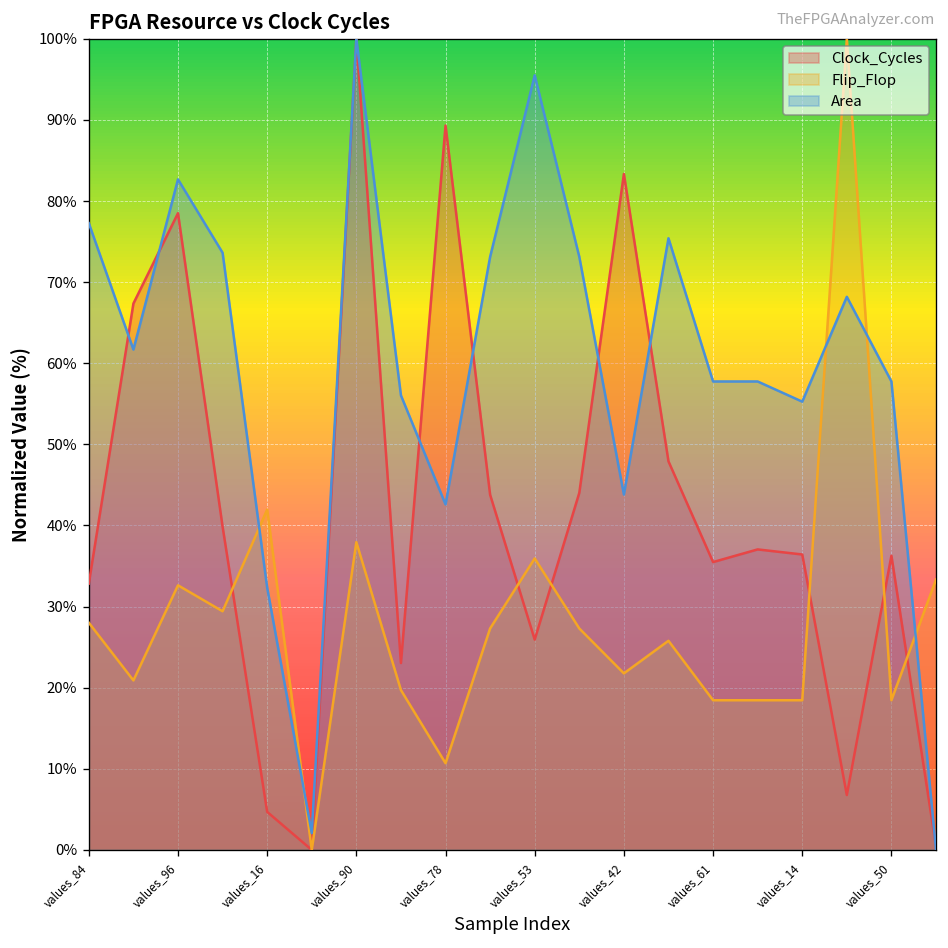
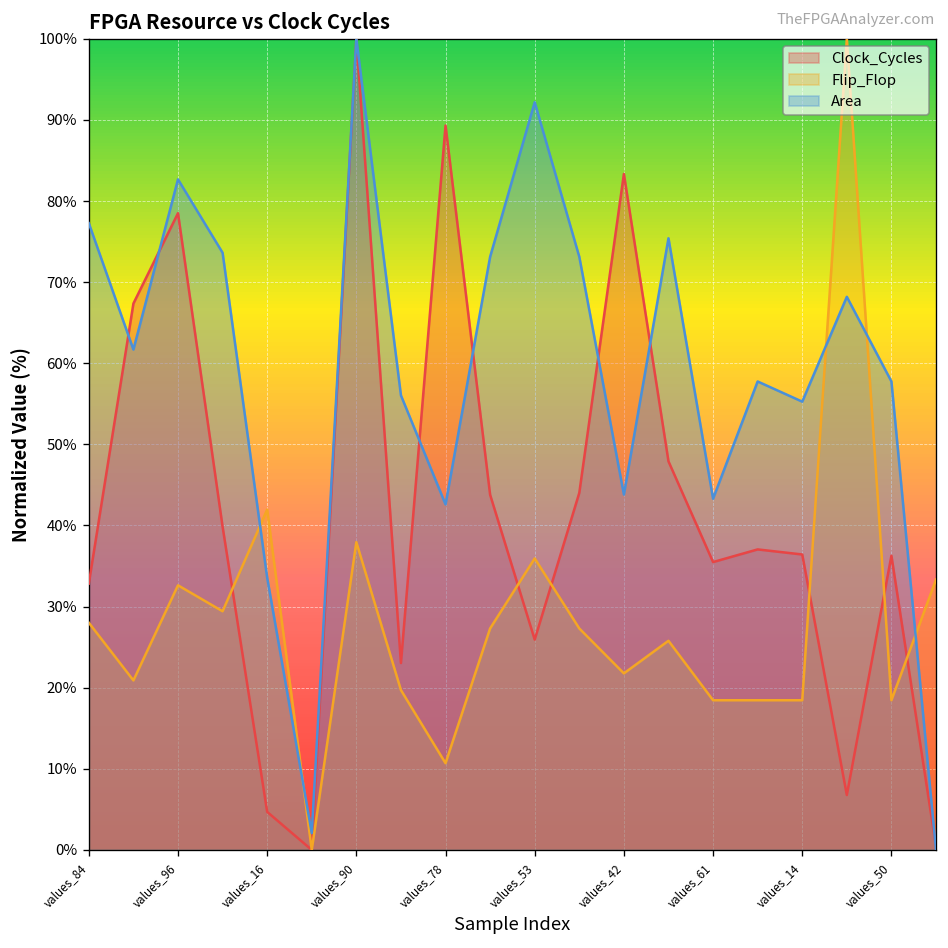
Area, values_16: 32% -> 34%
Area, values_53: 95% -> 92%
Area, values_61: 58% -> 43%
